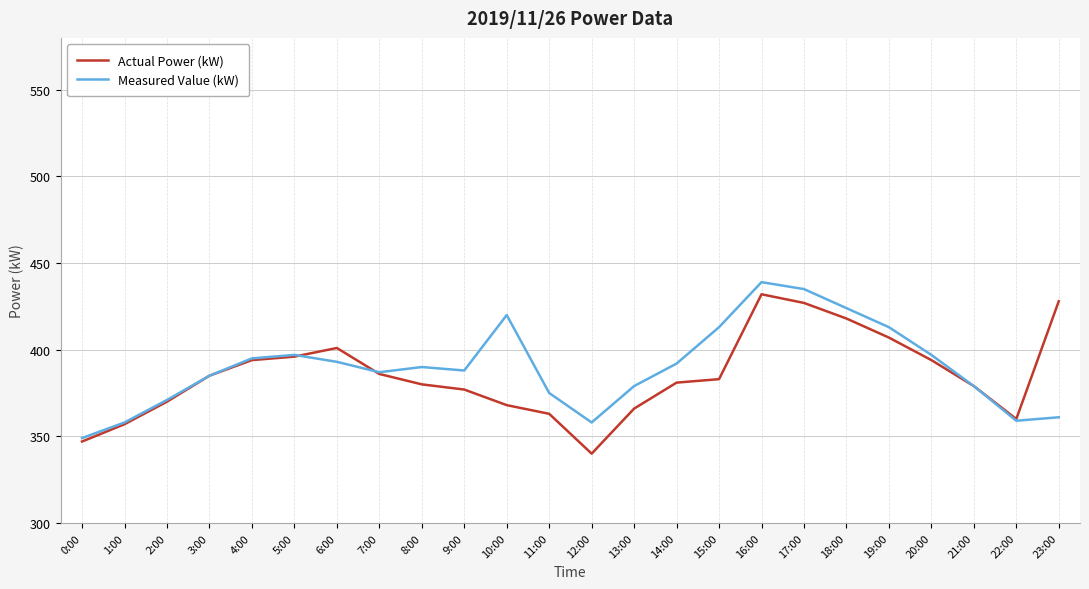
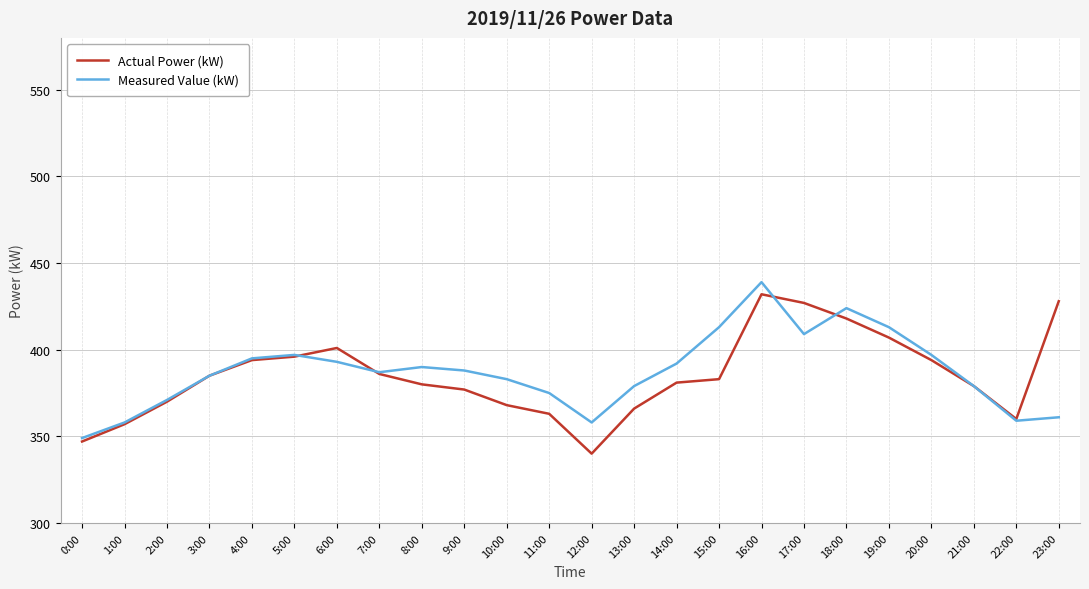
Measured Value (kW), 10:00: 420 -> 383
Measured Value (kW), 17:00: 435 -> 409
